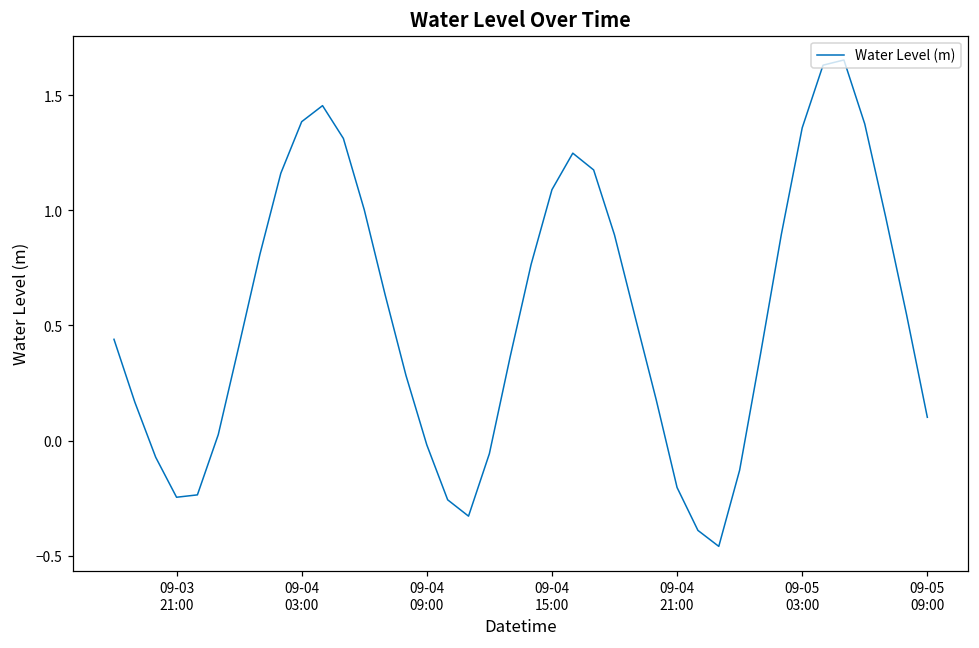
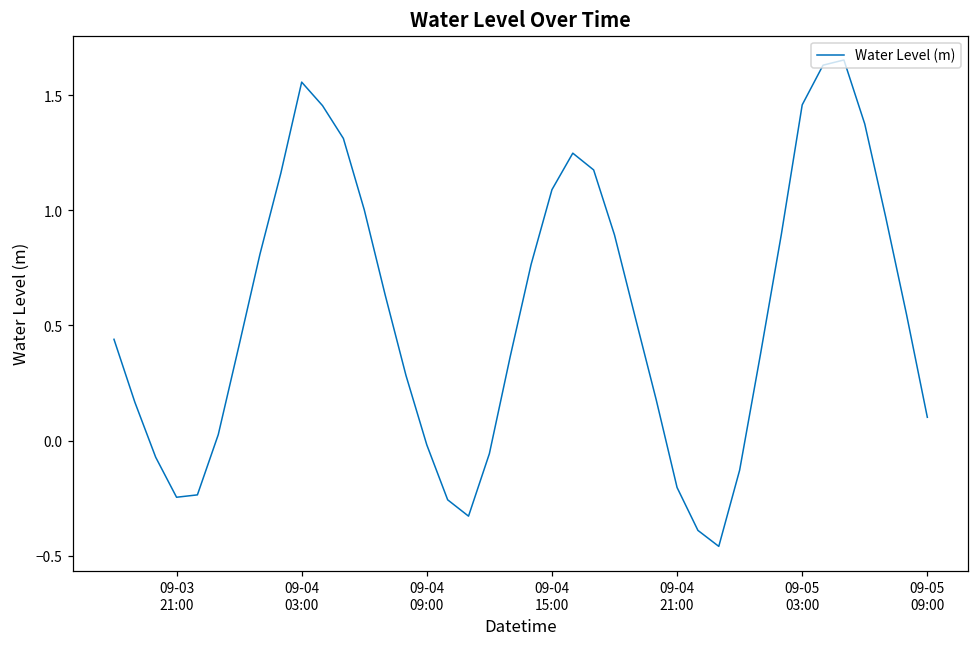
09-04 03:00: 1.38 -> 1.56
09-05 03:00: 1.36 -> 1.46
